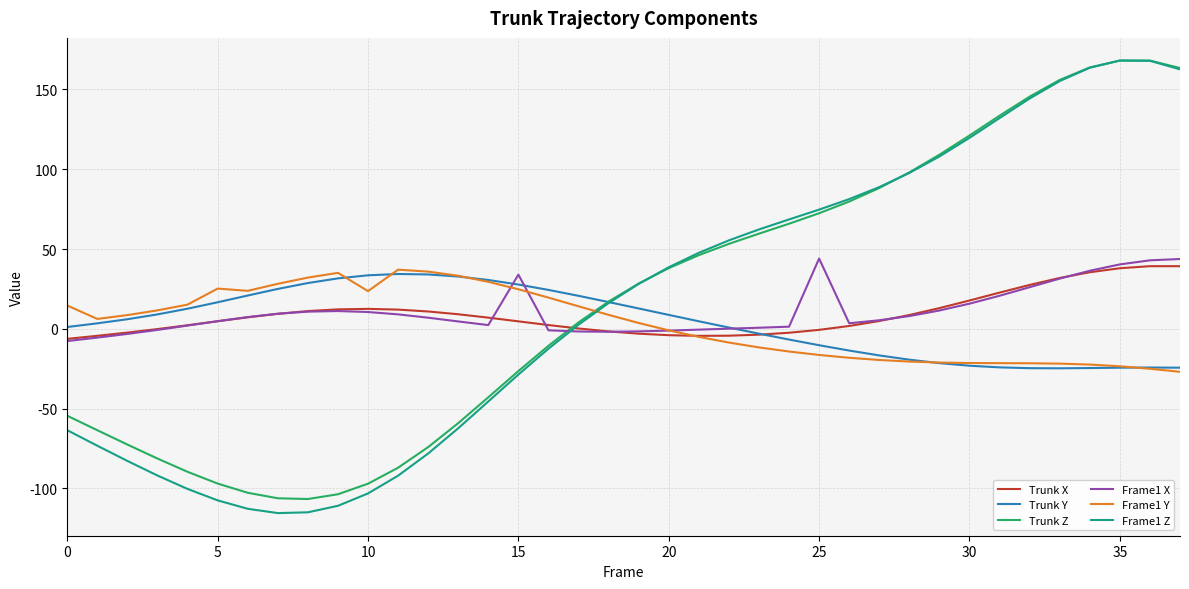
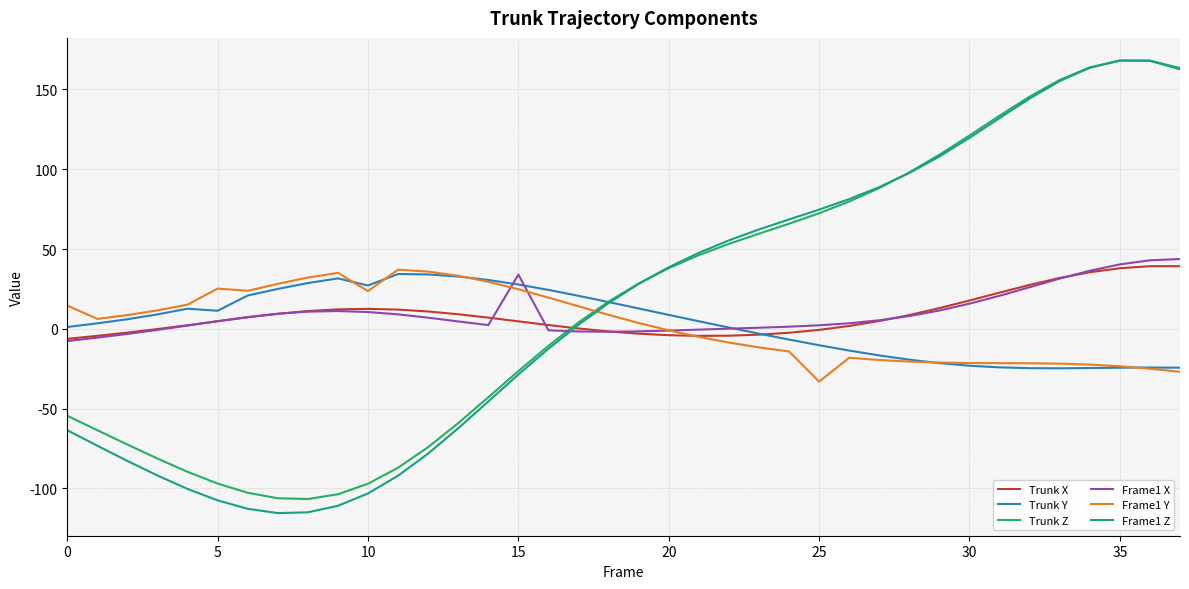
Trunk Y, 5: 17 -> 11
Trunk Y, 10: 34 -> 27
Frame1 X, 25: 44 -> 2
Frame1 Y, 25: -16 -> -33
